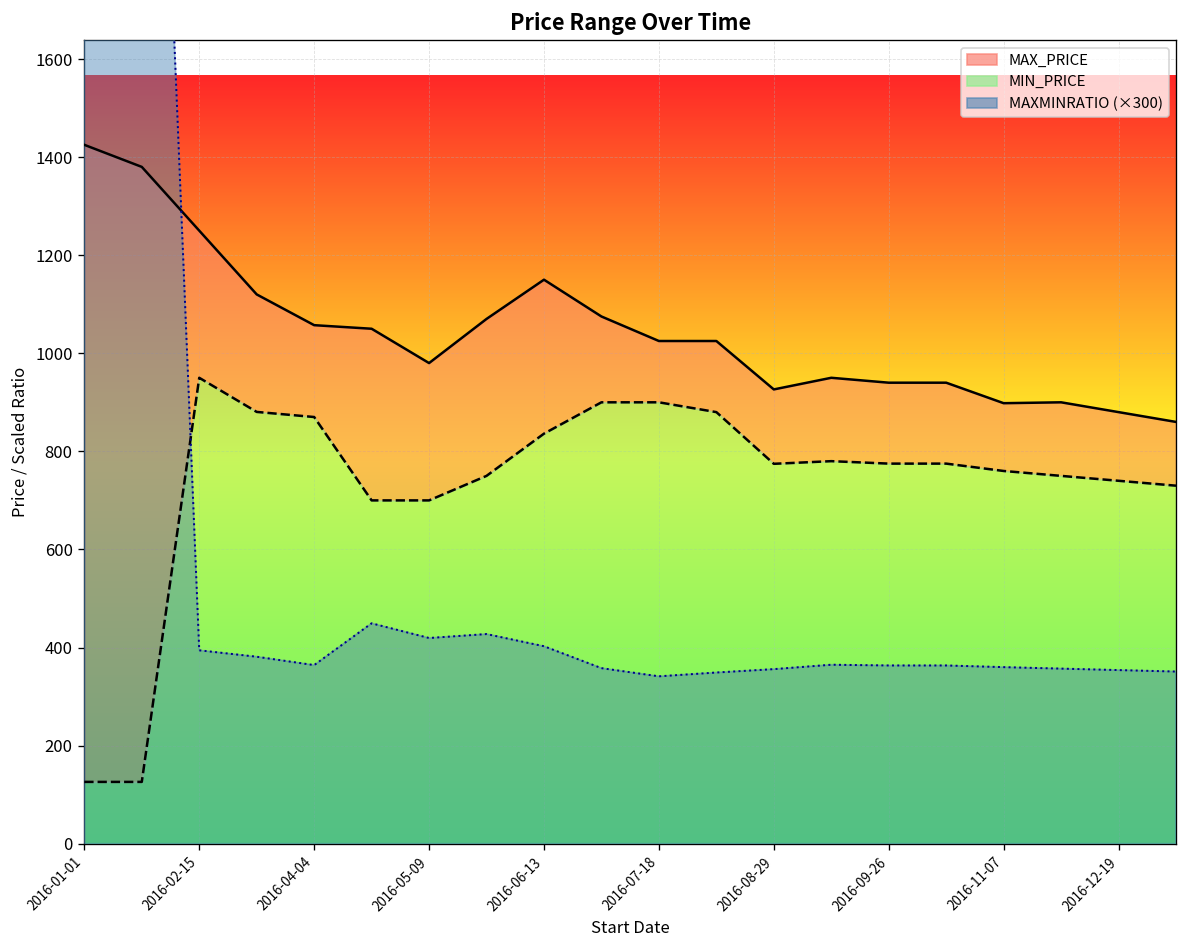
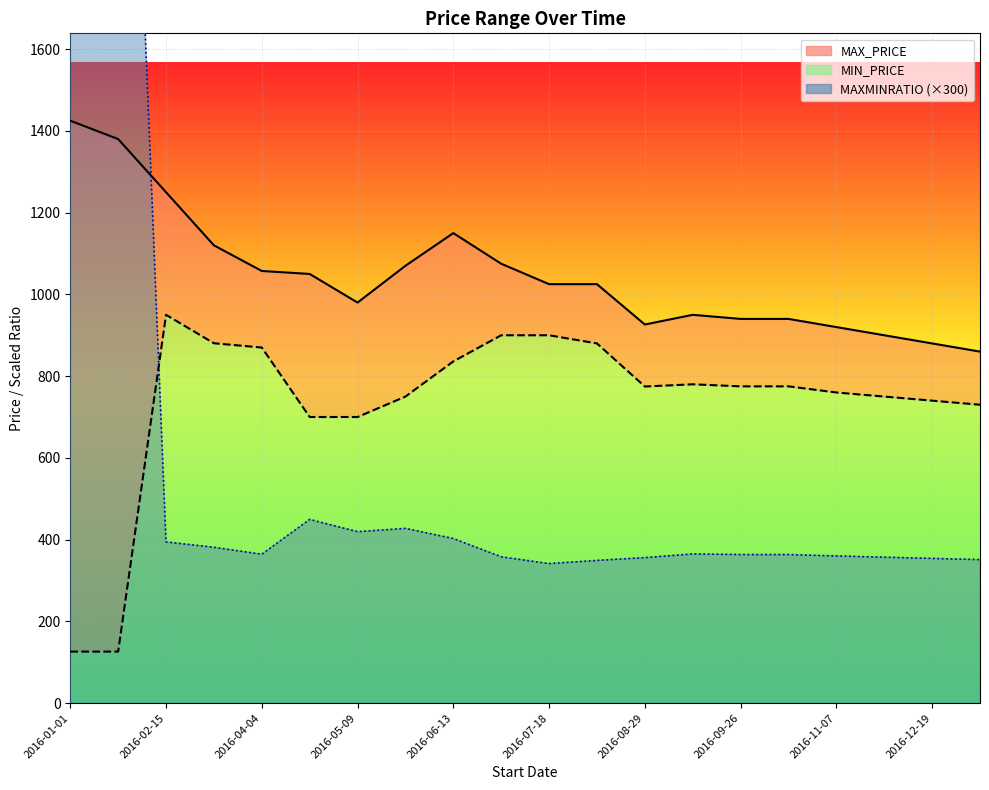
MAX_PRICE, 2016-11-07: 900 -> 920
